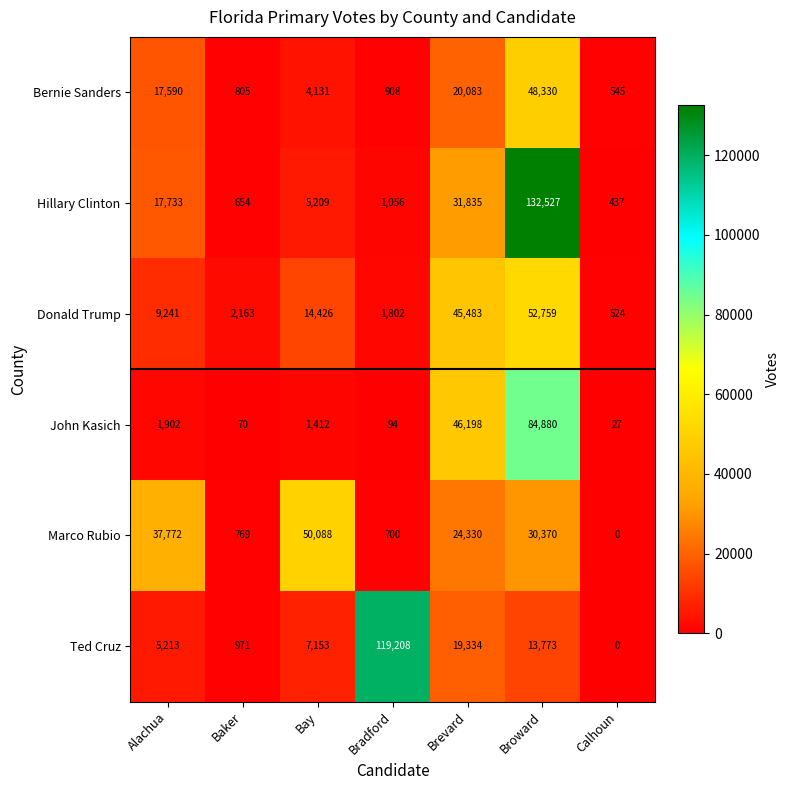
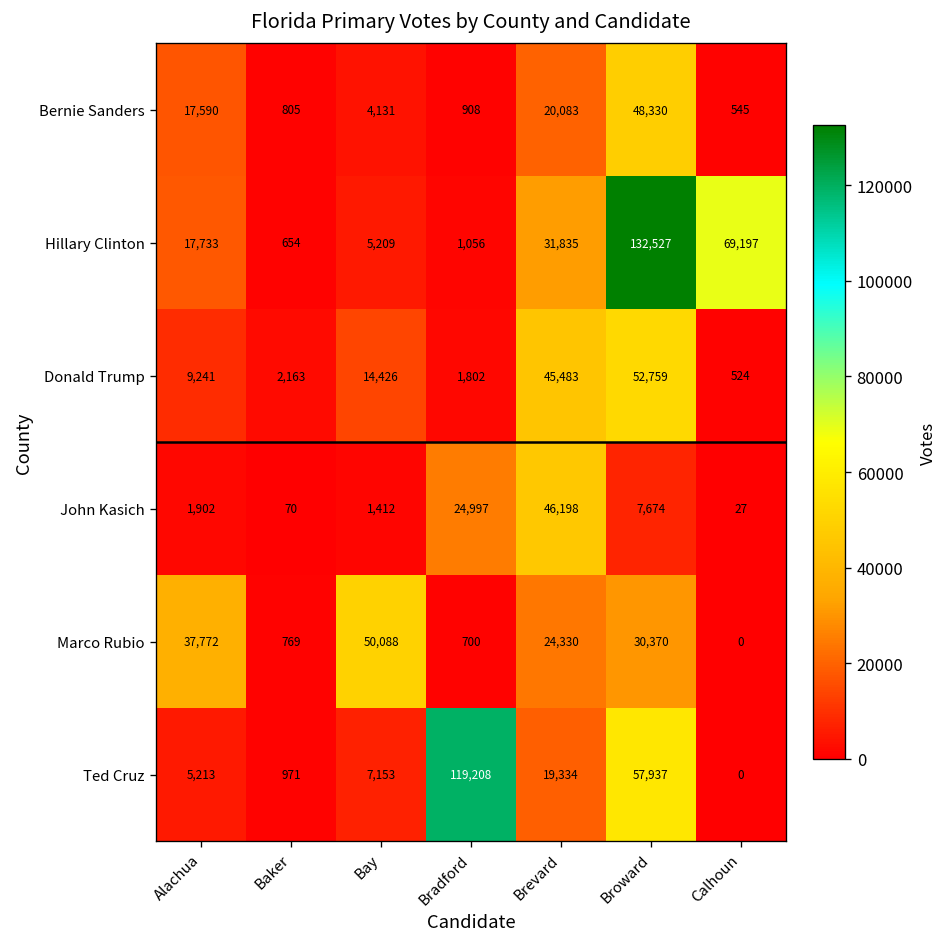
Hillary Clinton, Calhoun: 437 -> 69,197
John Kasich, Bradford: 94 -> 24,997
John Kasich, Broward: 84,880 -> 7,674
Ted Cruz, Broward: 13,773 -> 57,937
